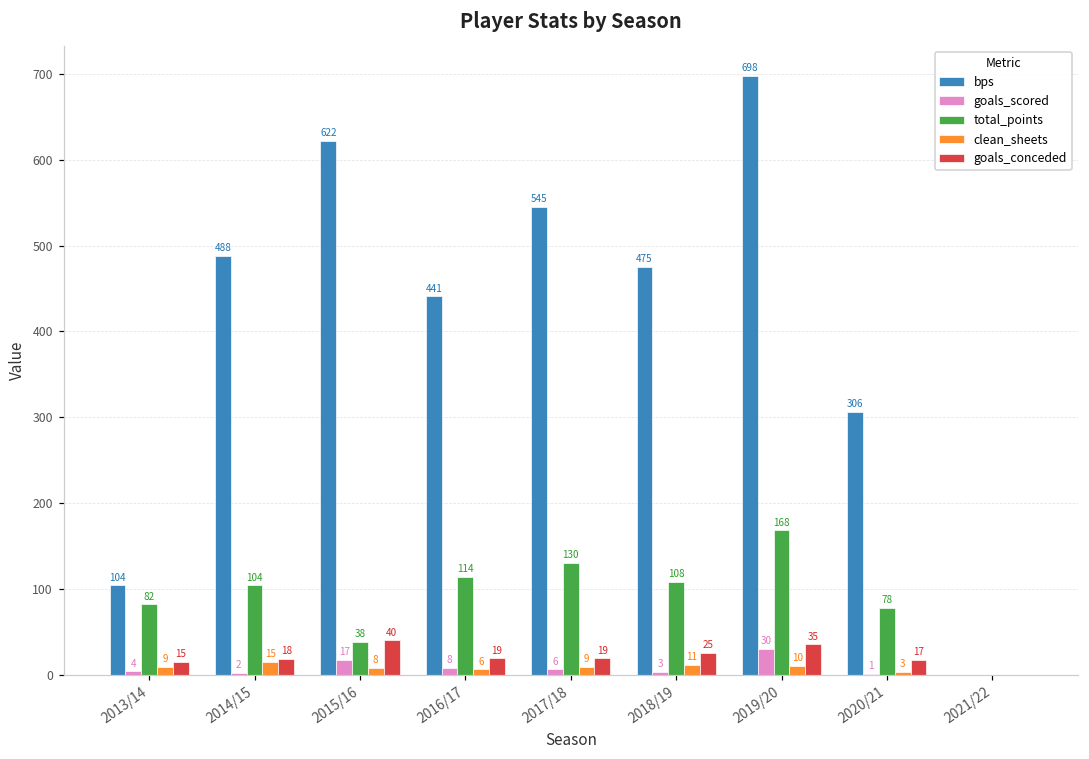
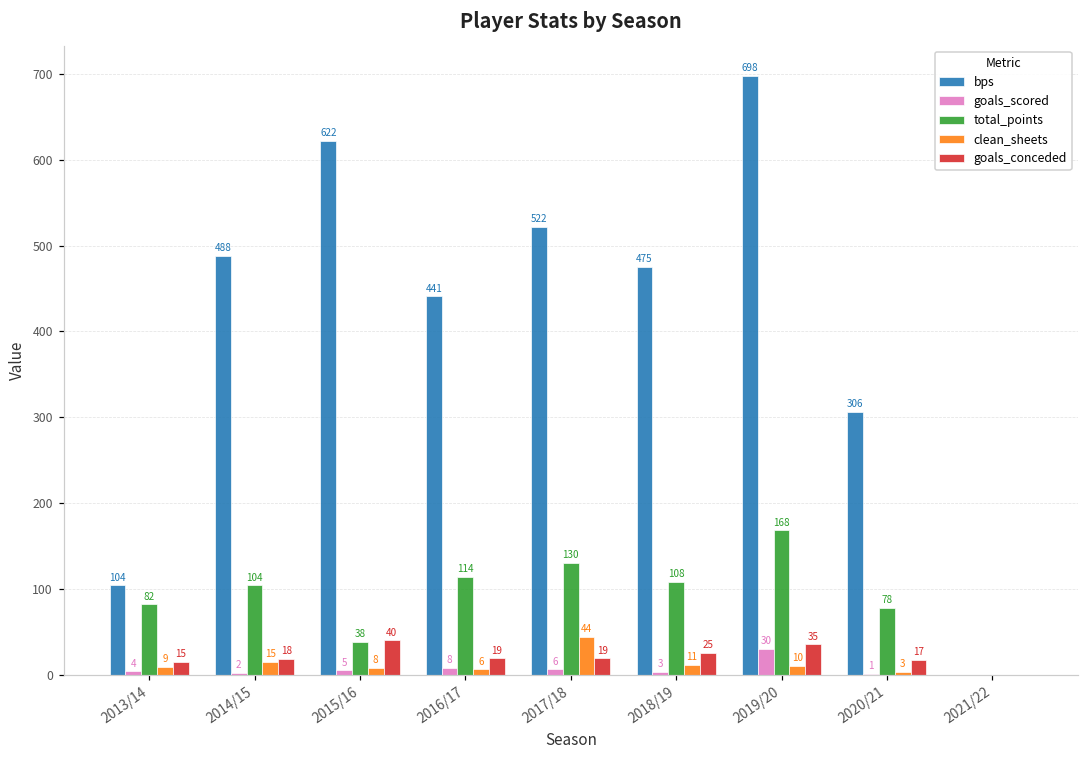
goals_scored, 2015/16: 17 -> 5
bps, 2017/18: 545 -> 522
clean_sheets, 2017/18: 9 -> 44
